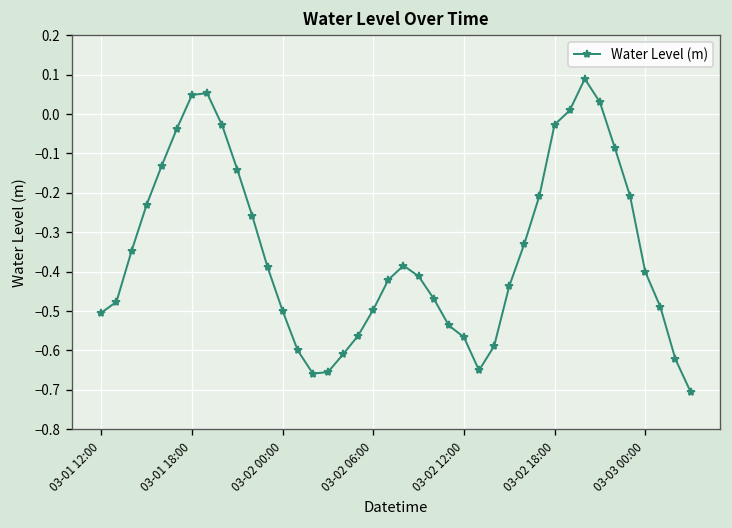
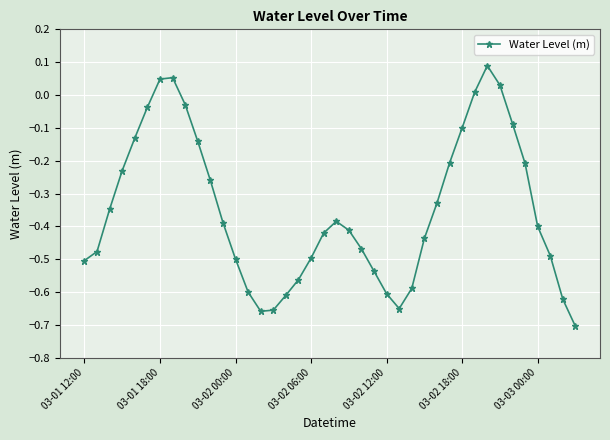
03-02 12:00: -0.57 -> -0.61
03-02 18:00: -0.03 -> -0.10
